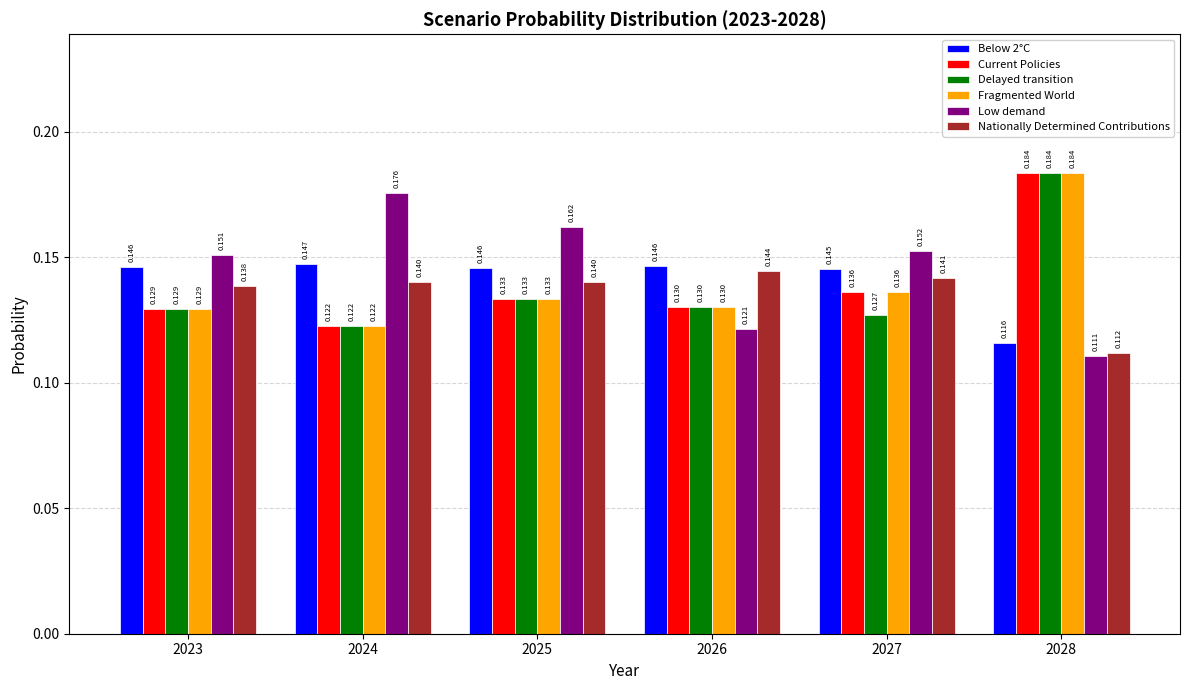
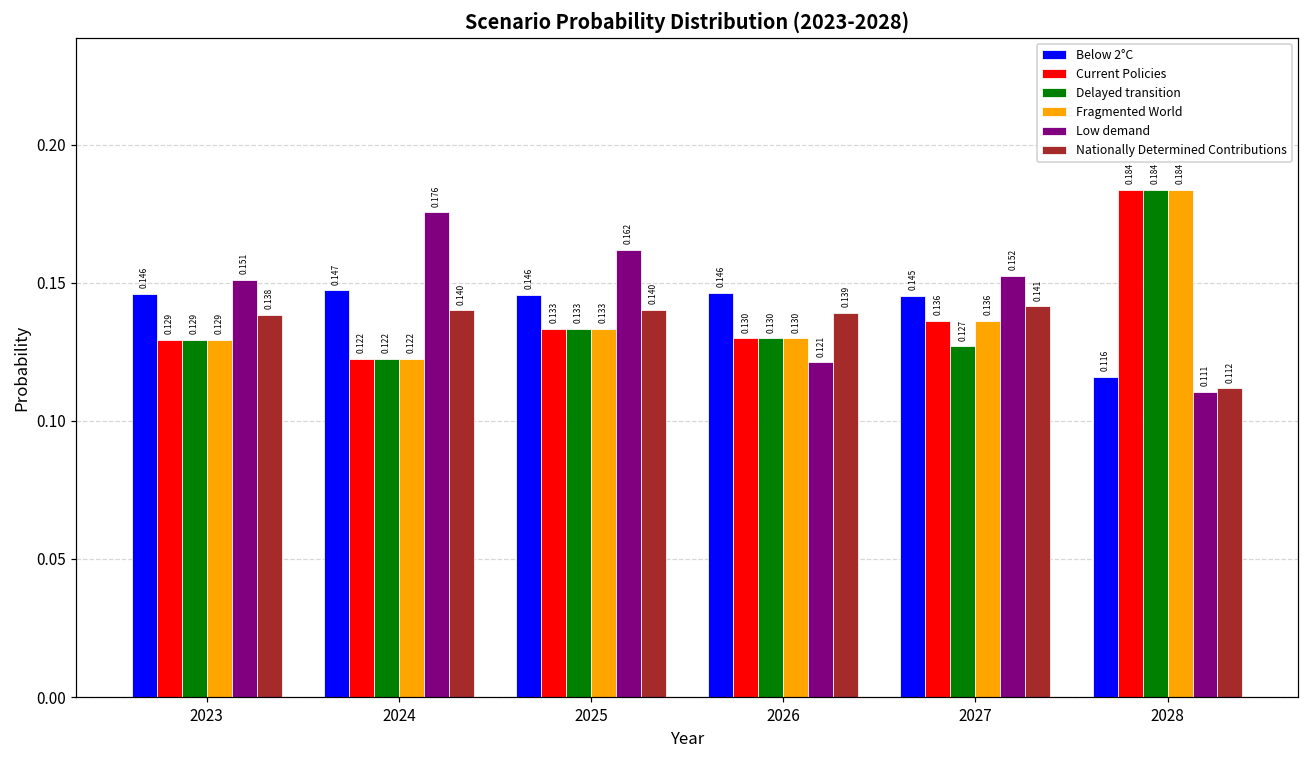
Nationally Determined Contributions, 2026: 0.144 -> 0.139
